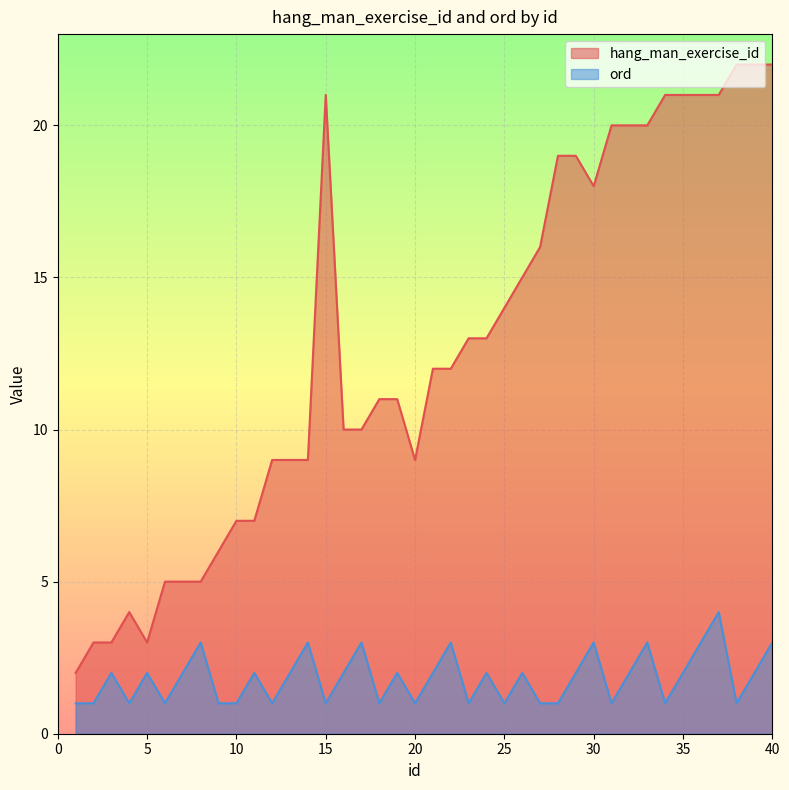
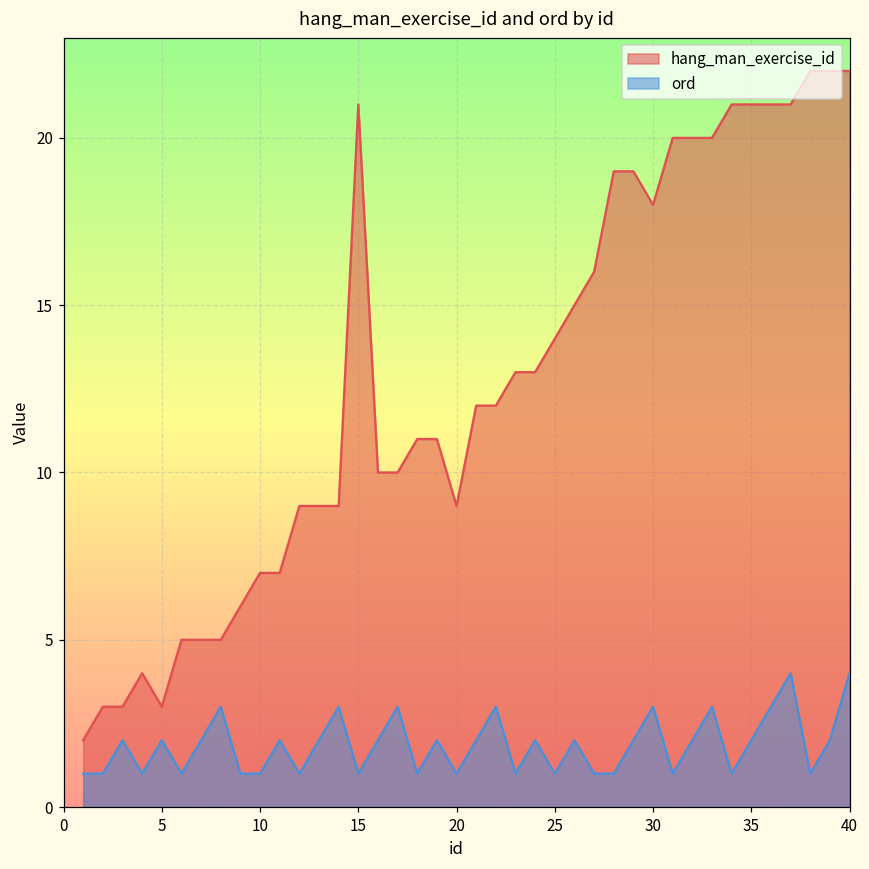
ord, 40: 3 -> 4
